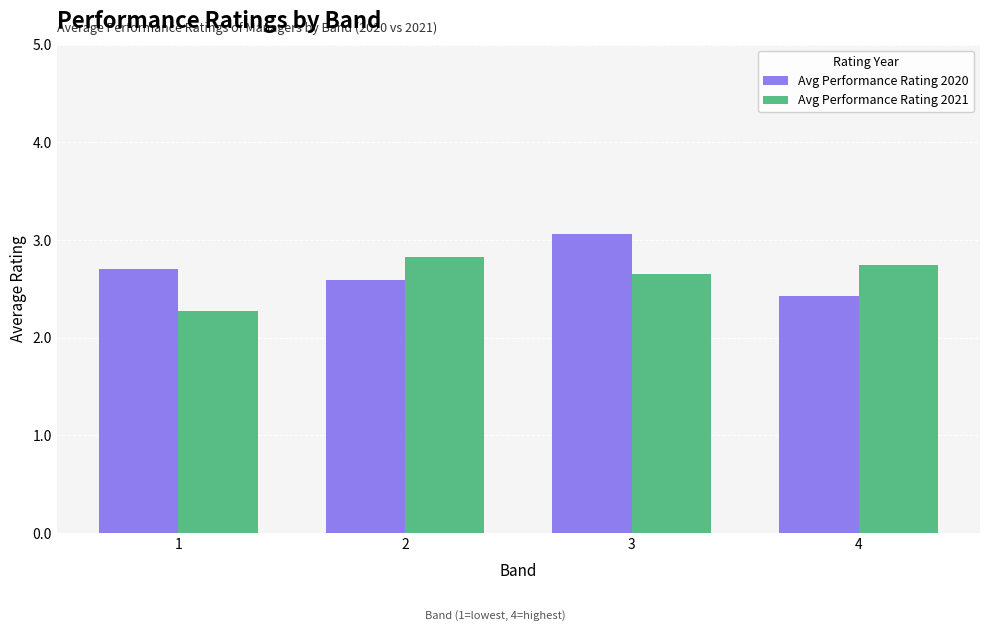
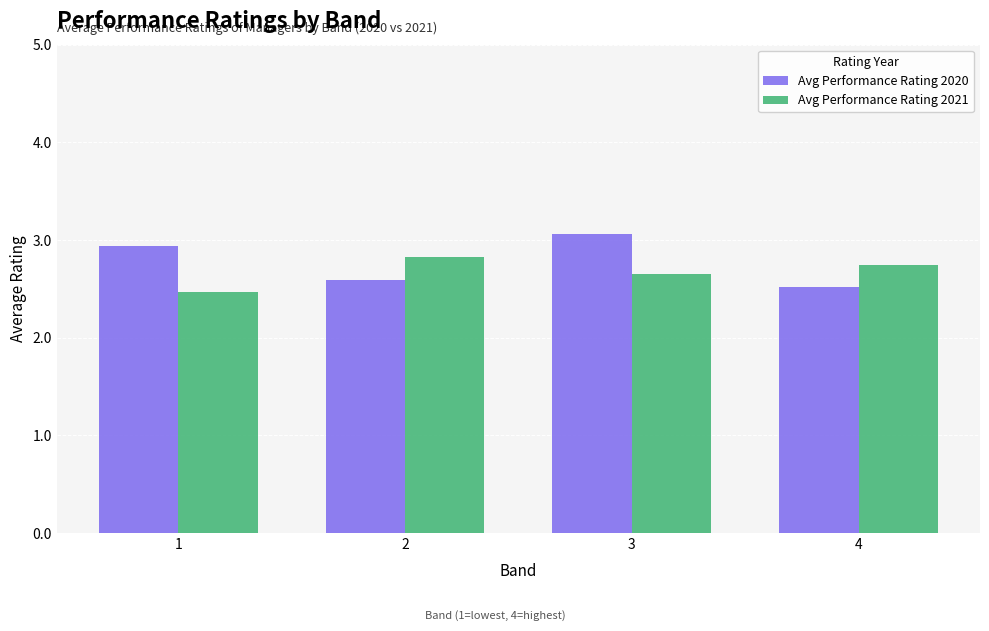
Avg Performance Rating 2020, 1: 2.7 -> 2.9
Avg Performance Rating 2021, 1: 2.3 -> 2.5
Avg Performance Rating 2020, 4: 2.4 -> 2.5
